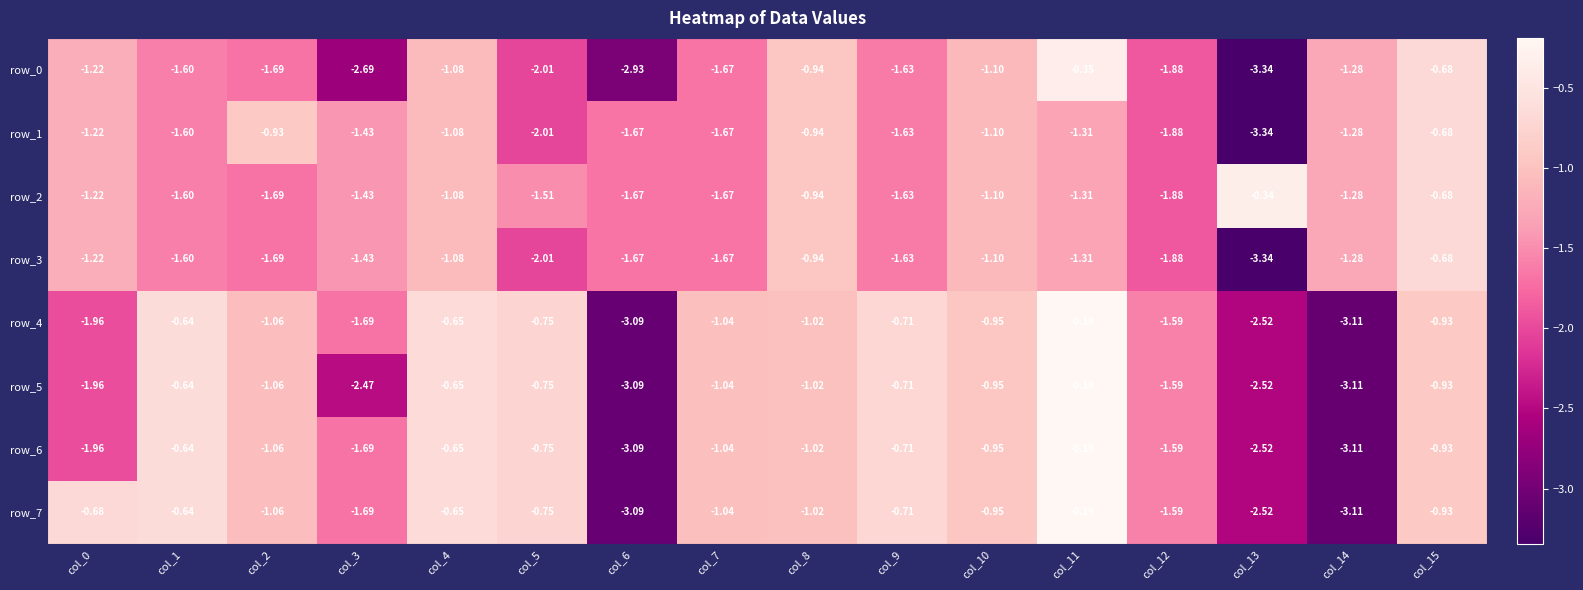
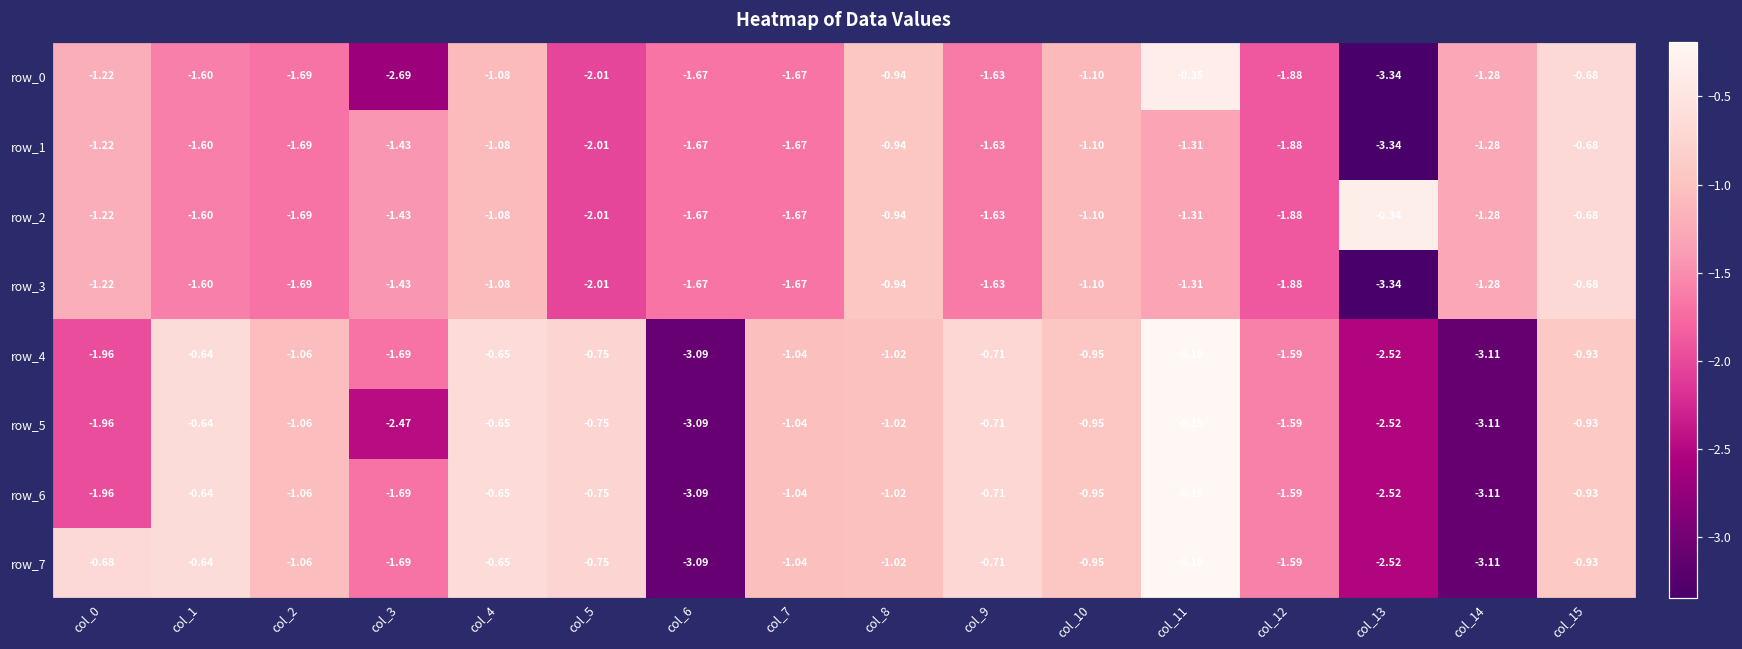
row_0, col_6: -2.93 -> -1.67
row_1, col_2: -0.93 -> -1.69
row_2, col_5: -1.51 -> -2.01
